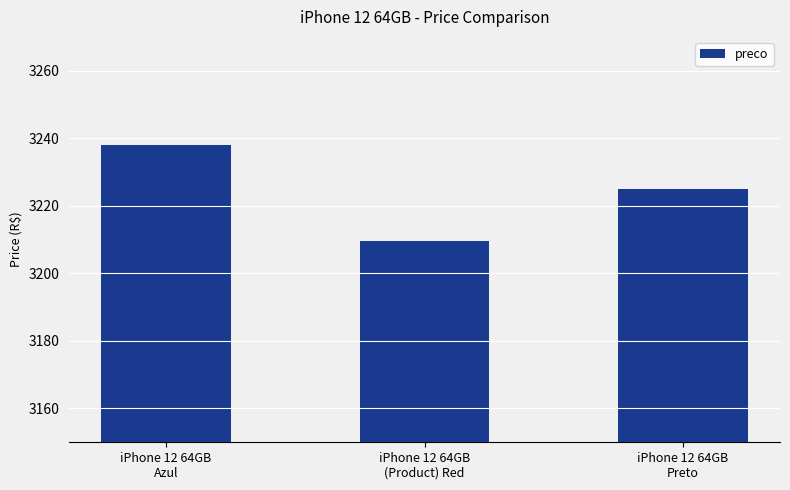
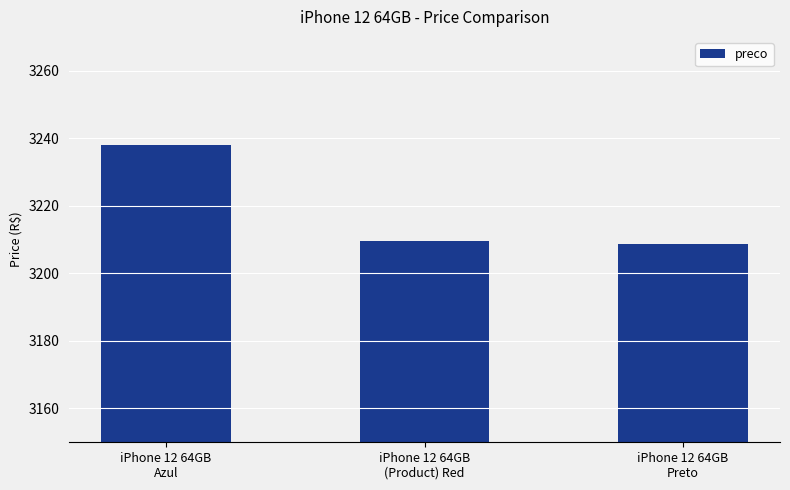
iPhone 12 64GB Preto: 3225 -> 3209
